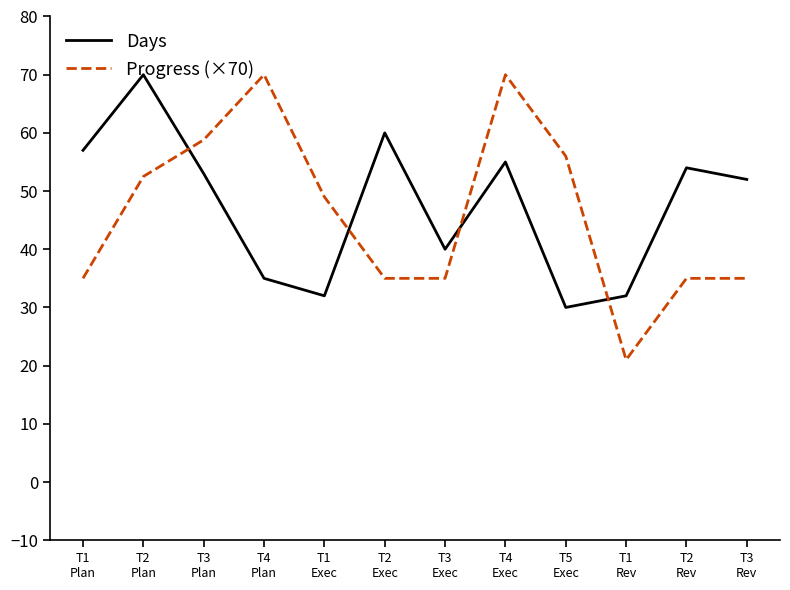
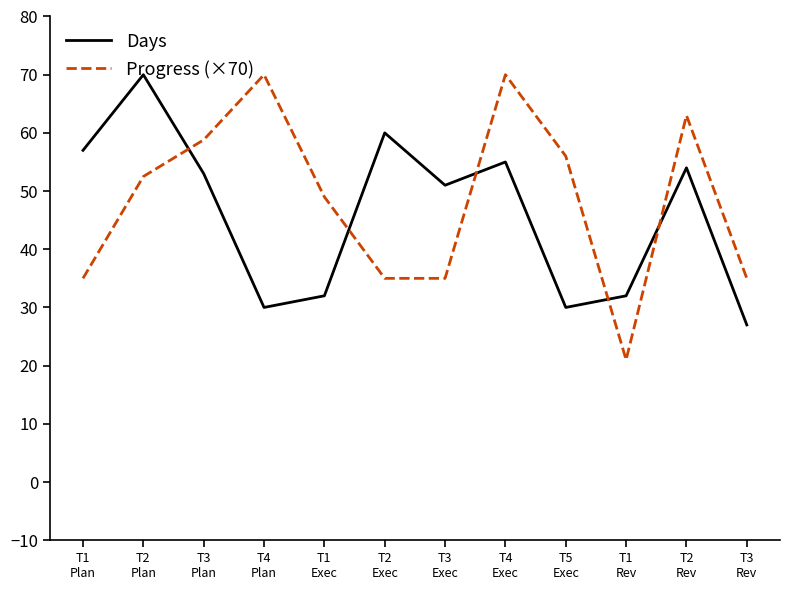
Days, T4 Plan: 35 -> 30
Days, T3 Exec: 40 -> 51
Progress (×70), T2 Rev: 35 -> 63
Days, T3 Rev: 52 -> 27
